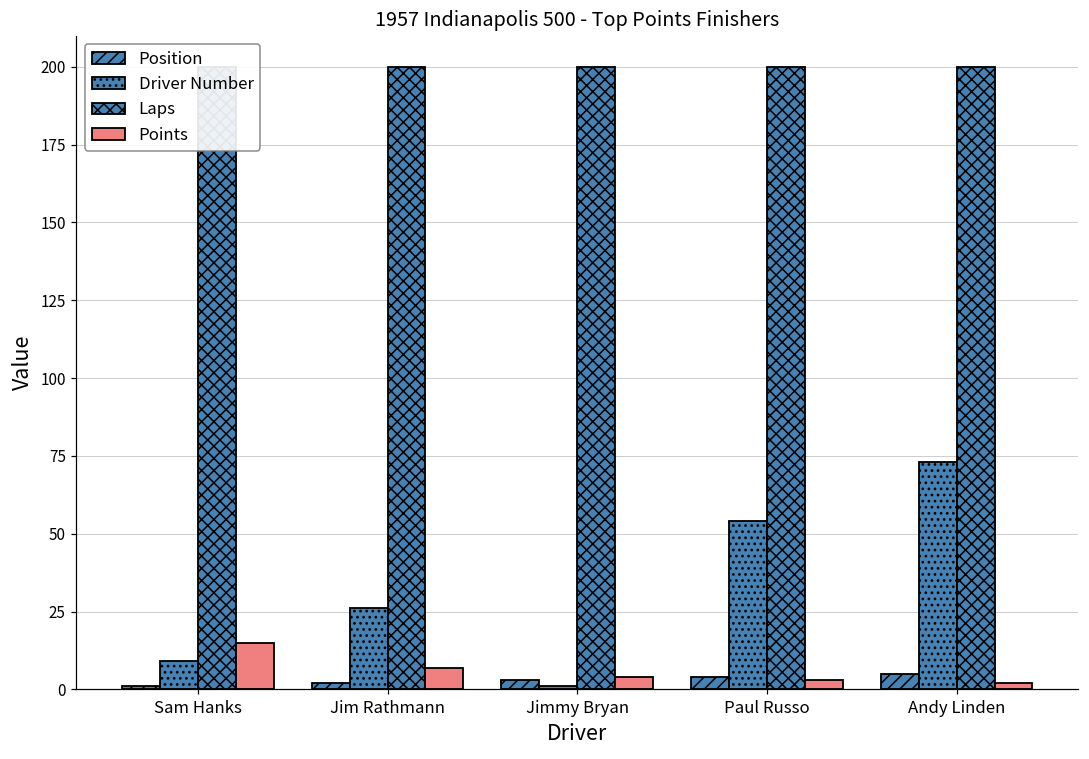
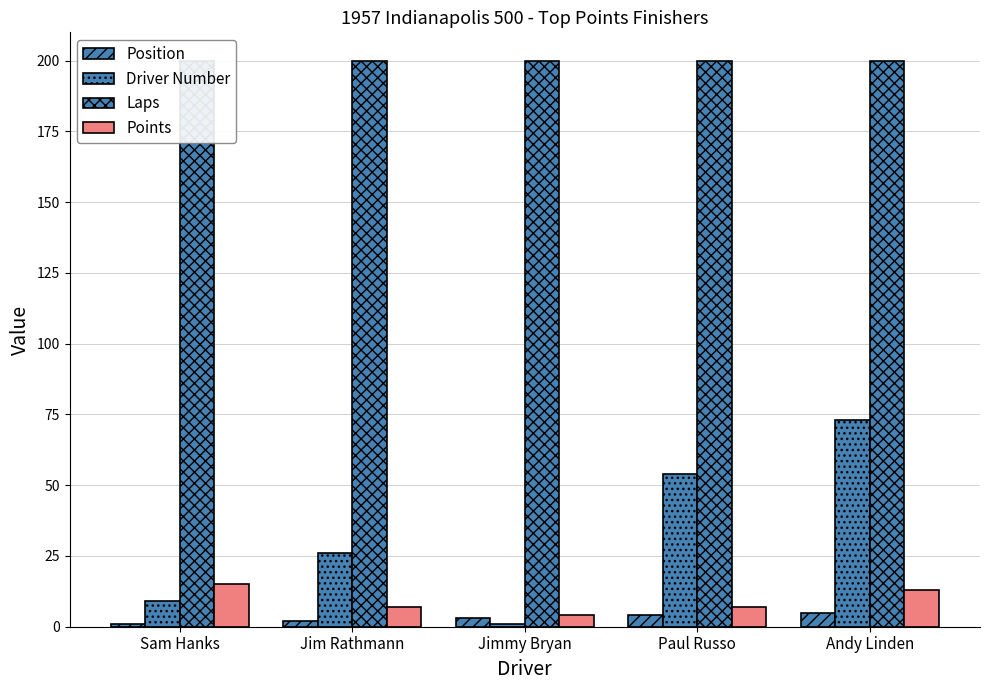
Points, Paul Russo: 3 -> 7
Points, Andy Linden: 2 -> 13
